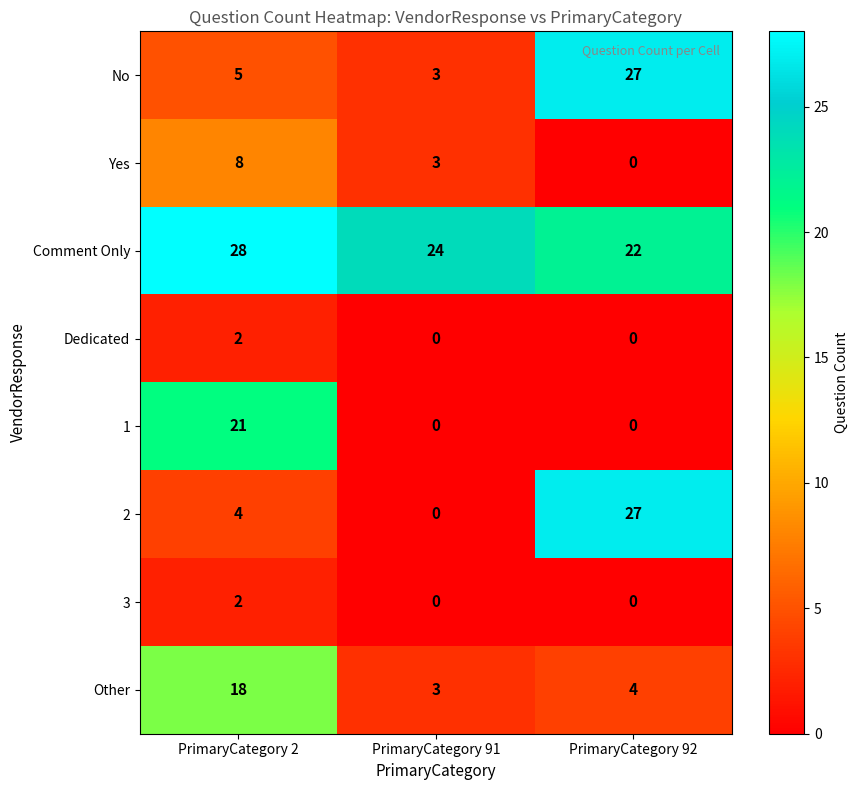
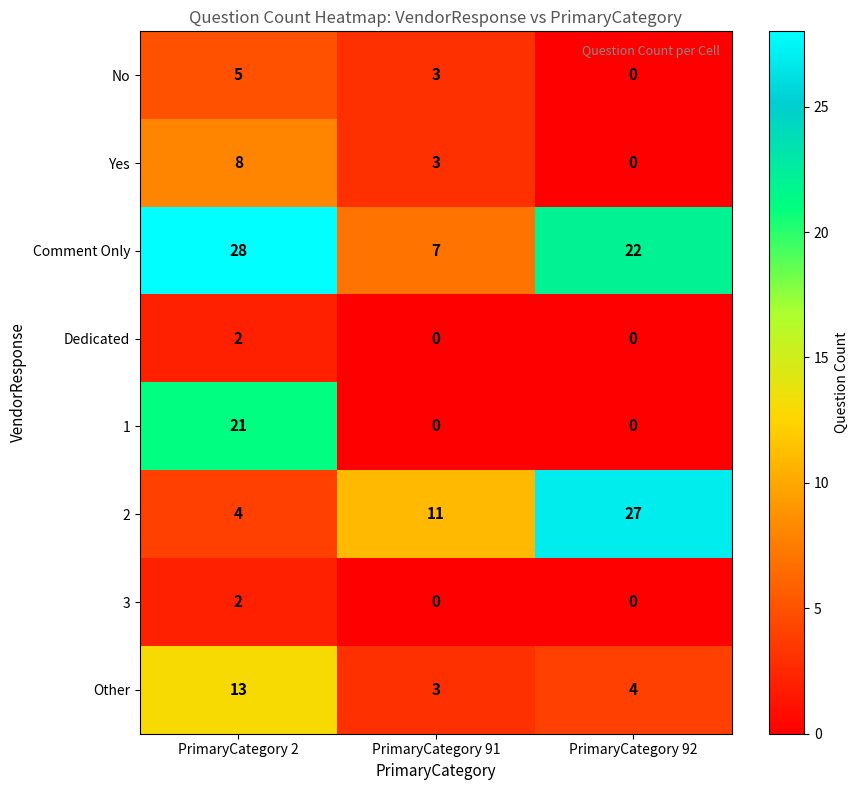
No, PrimaryCategory 92: 27 -> 0
Comment Only, PrimaryCategory 91: 24 -> 7
2, PrimaryCategory 91: 0 -> 11
Other, PrimaryCategory 2: 18 -> 13
